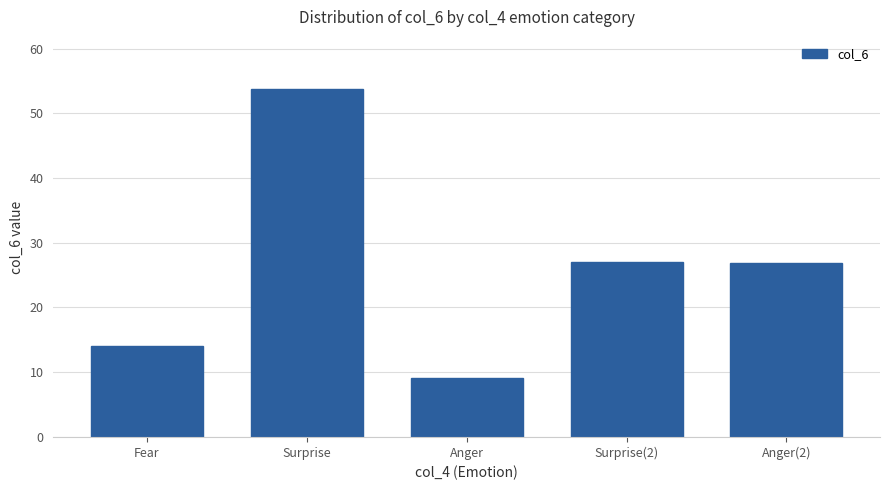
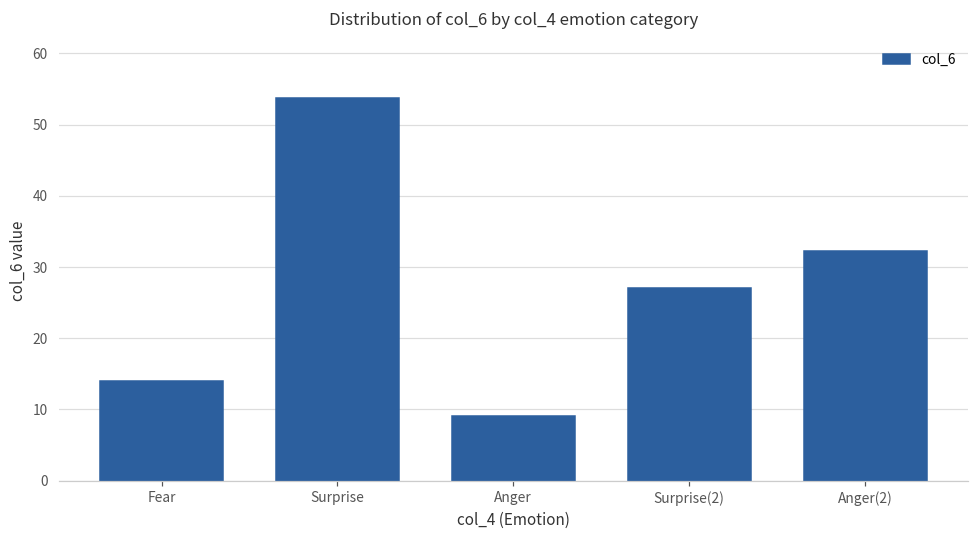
Anger(2): 27 -> 32
